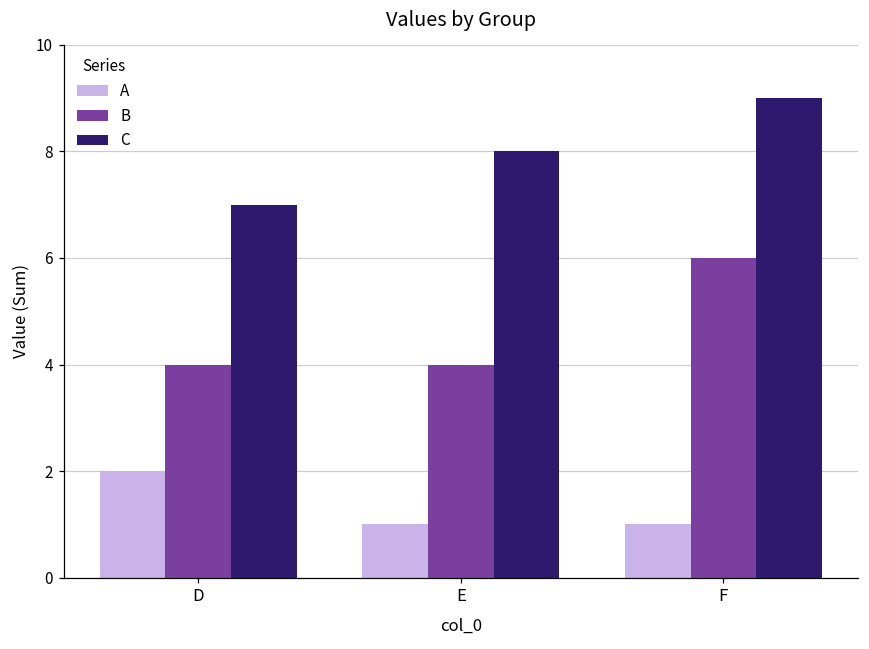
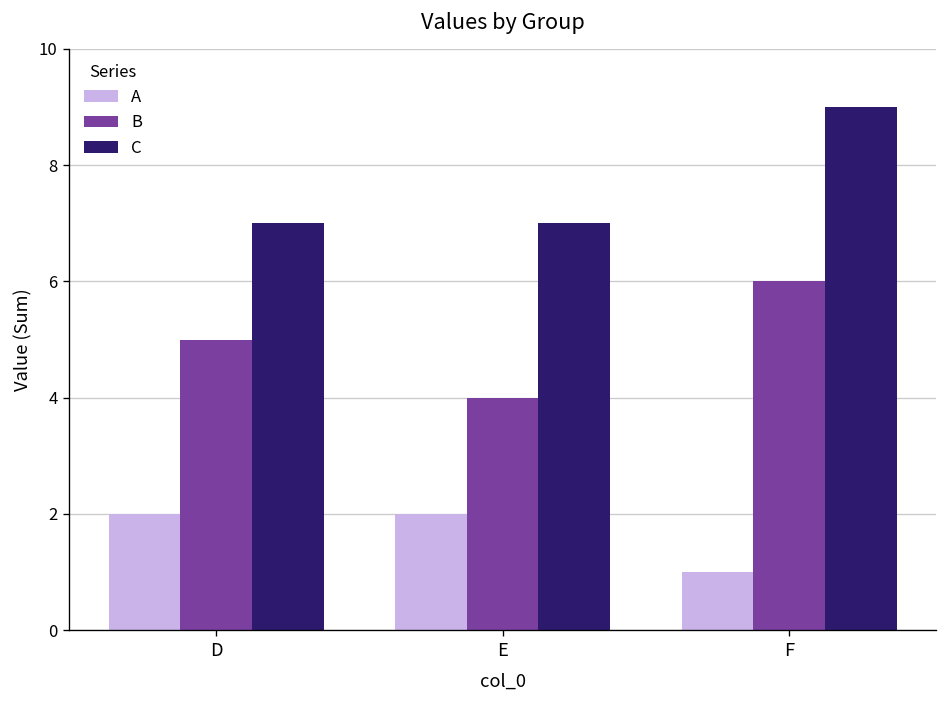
B, D: 4 -> 5
A, E: 1 -> 2
C, E: 8 -> 7
